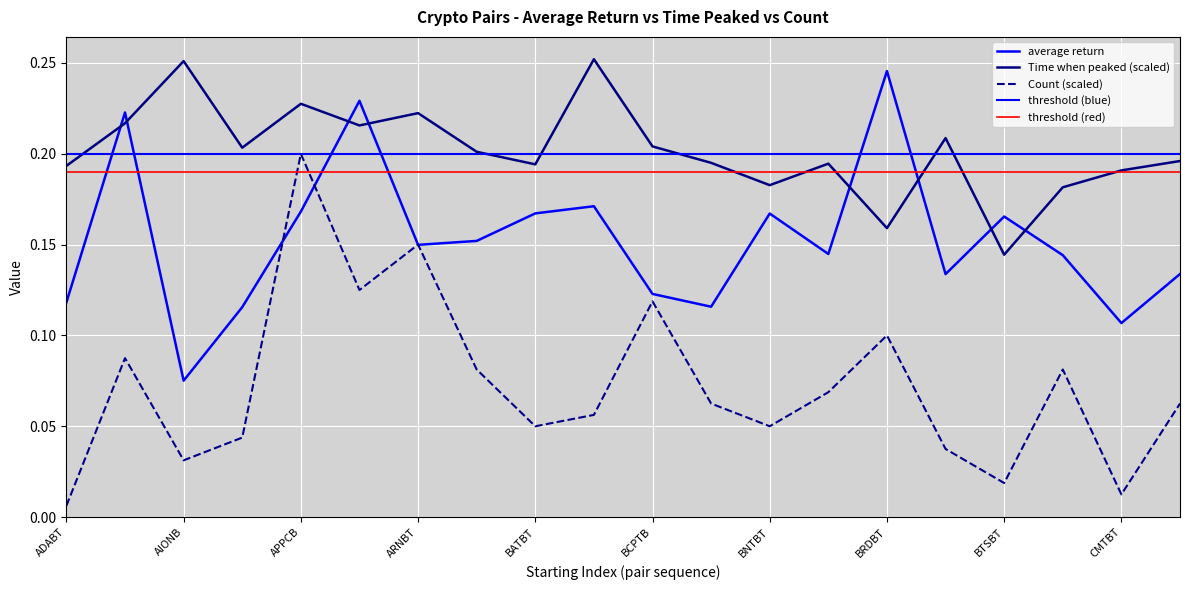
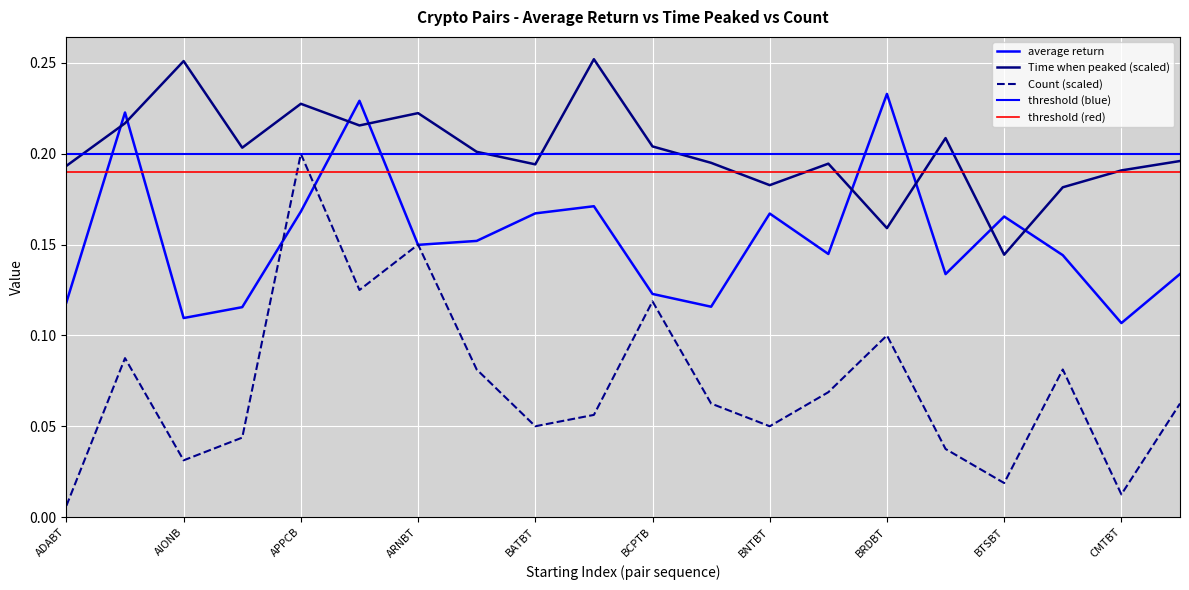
average return, AIONB: 0.075 -> 0.110
average return, BRDBT: 0.246 -> 0.233
